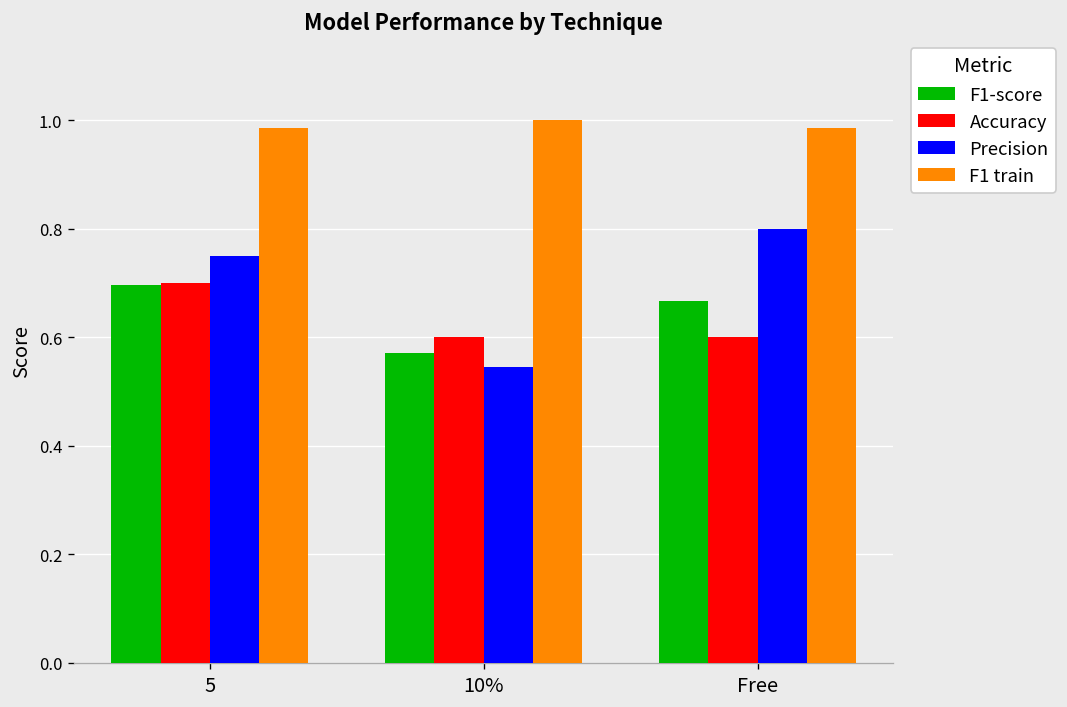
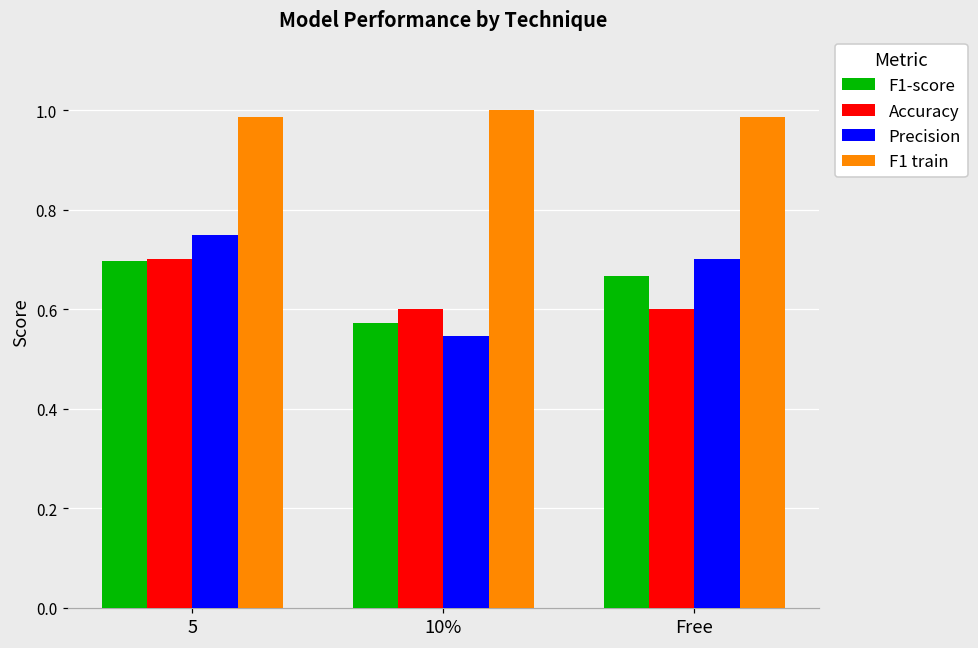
Precision, Free: 0.8 -> 0.7
